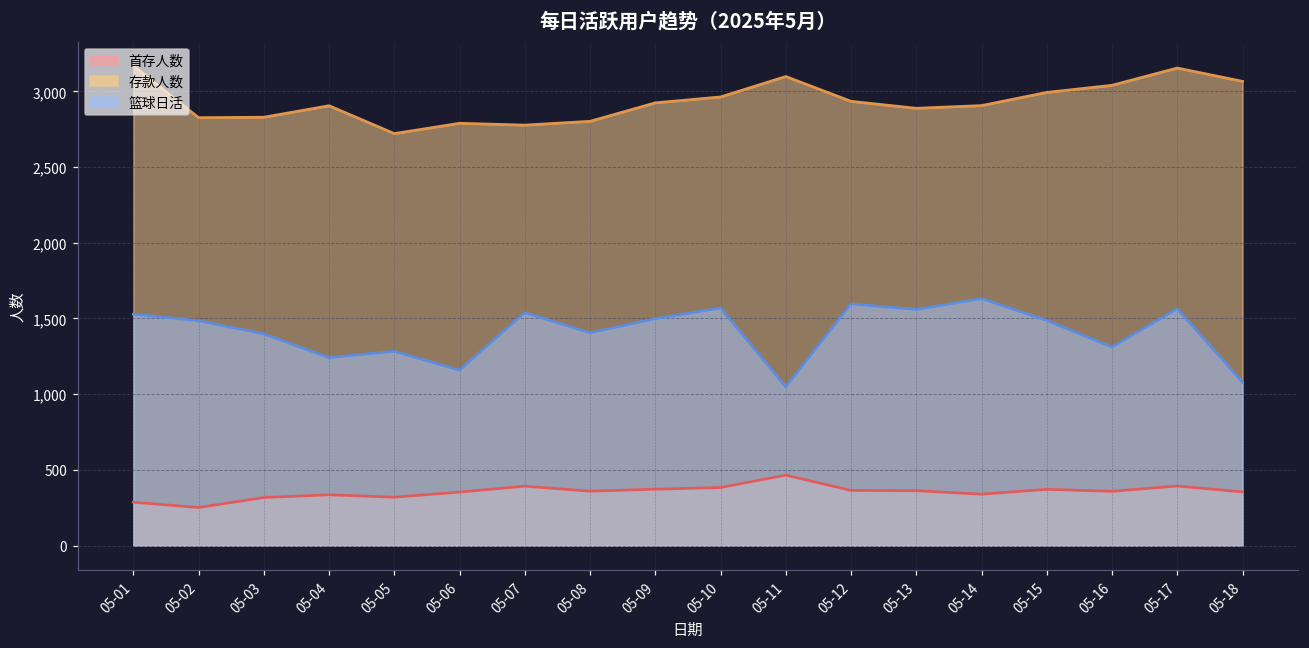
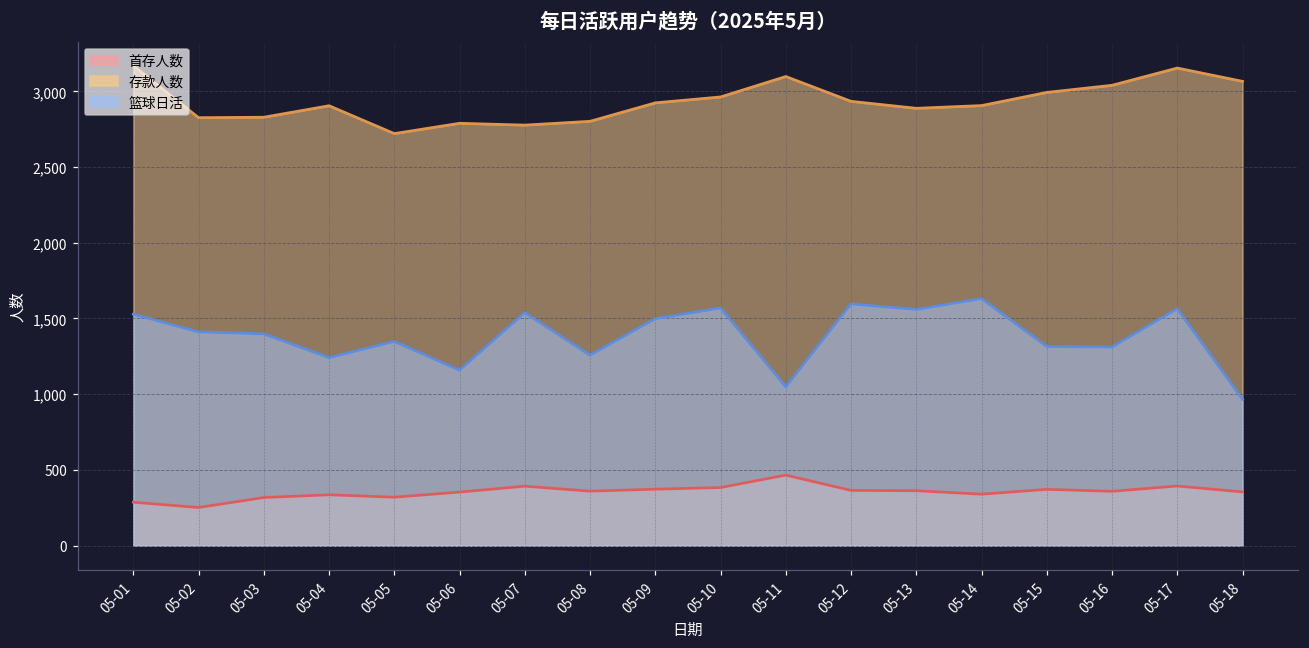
篮球日活, 05-02: 1,490 -> 1,410
篮球日活, 05-05: 1,280 -> 1,350
篮球日活, 05-08: 1,410 -> 1,260
篮球日活, 05-15: 1,490 -> 1,320
篮球日活, 05-18: 1,080 -> 970
